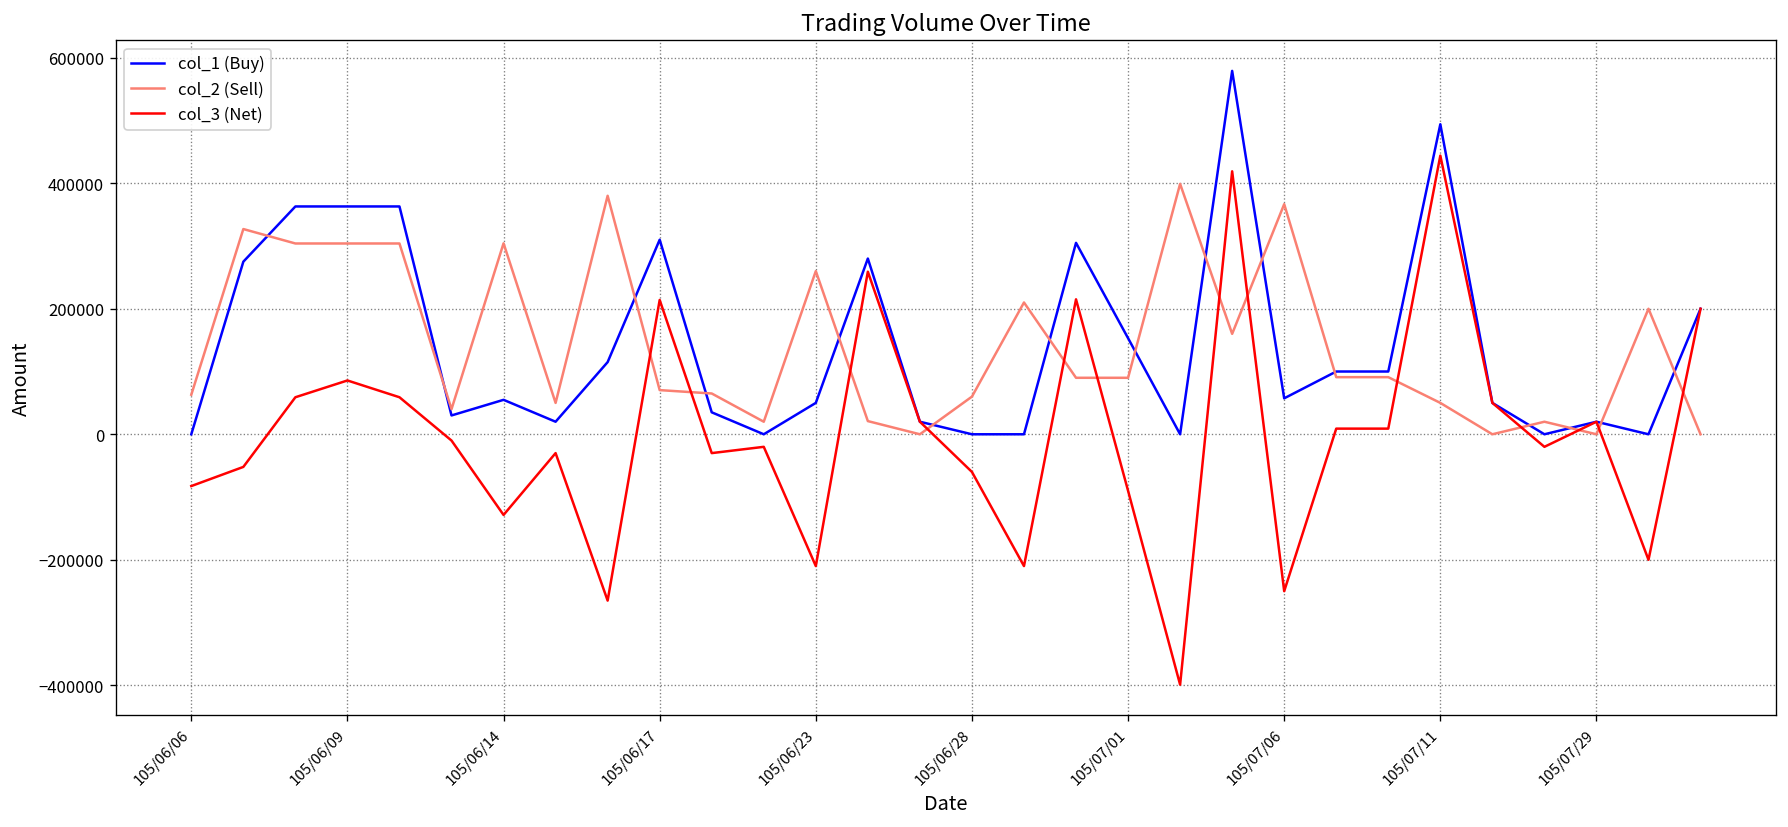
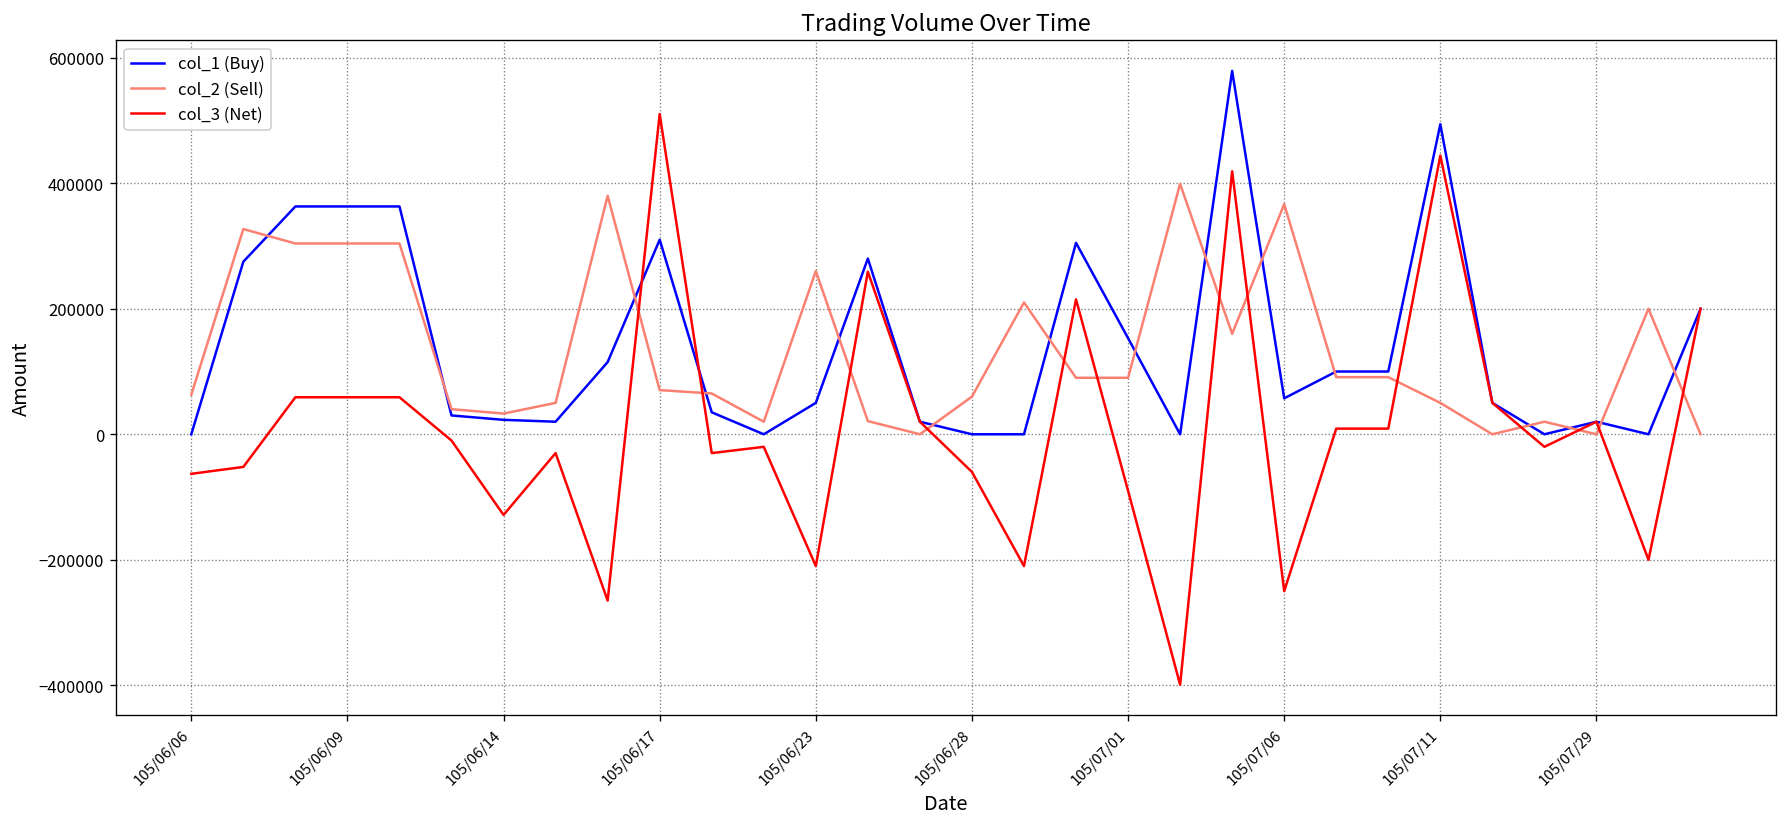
col_3 (Net), 105/06/06: -80000 -> -60000
col_3 (Net), 105/06/09: 90000 -> 60000
col_1 (Buy), 105/06/14: 50000 -> 20000
col_2 (Sell), 105/06/14: 300000 -> 30000
col_3 (Net), 105/06/17: 210000 -> 510000
